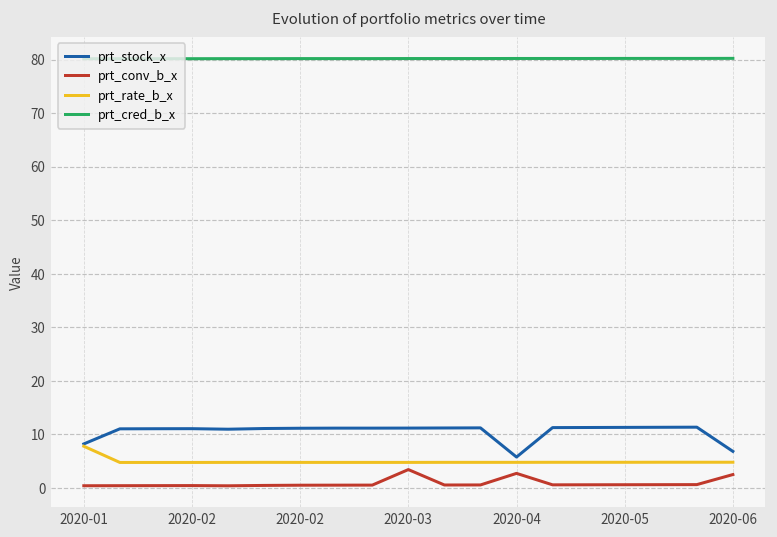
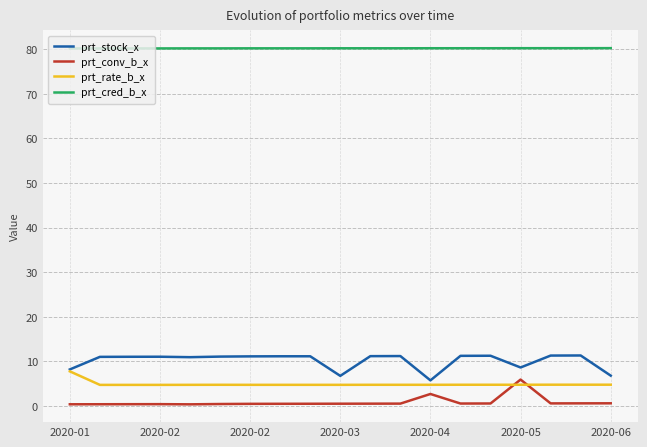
prt_stock_x, 2020-03: 11 -> 7
prt_conv_b_x, 2020-03: 3 -> 1
prt_stock_x, 2020-05: 11 -> 9
prt_conv_b_x, 2020-05: 1 -> 6
prt_conv_b_x, 2020-06: 2 -> 1
